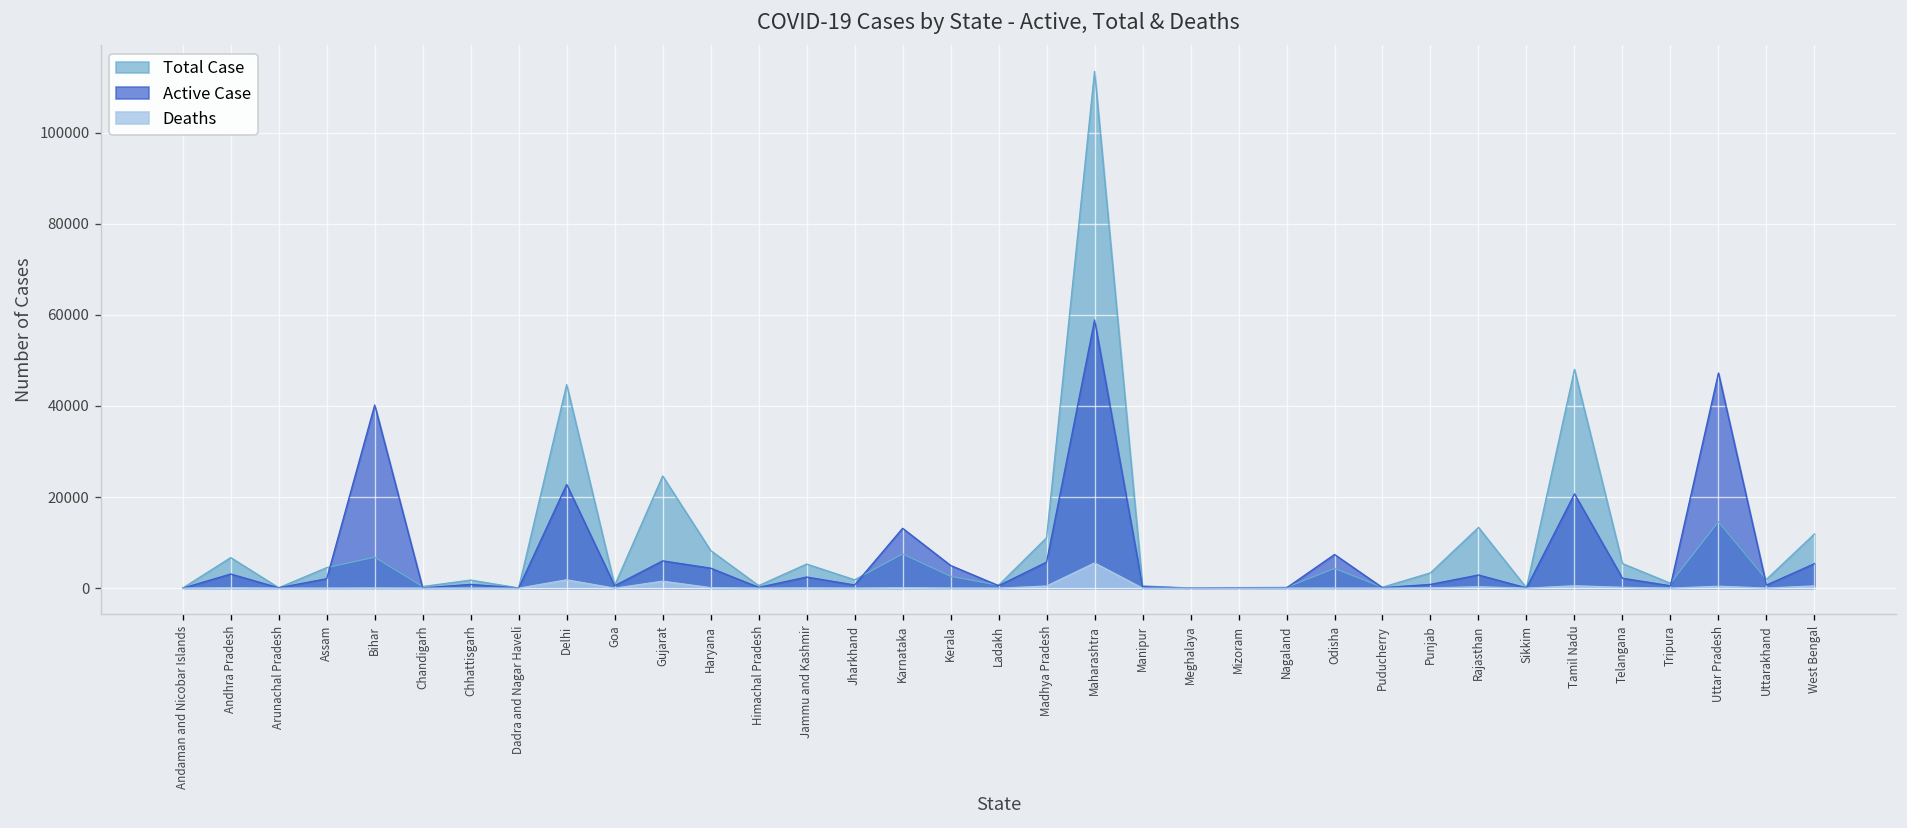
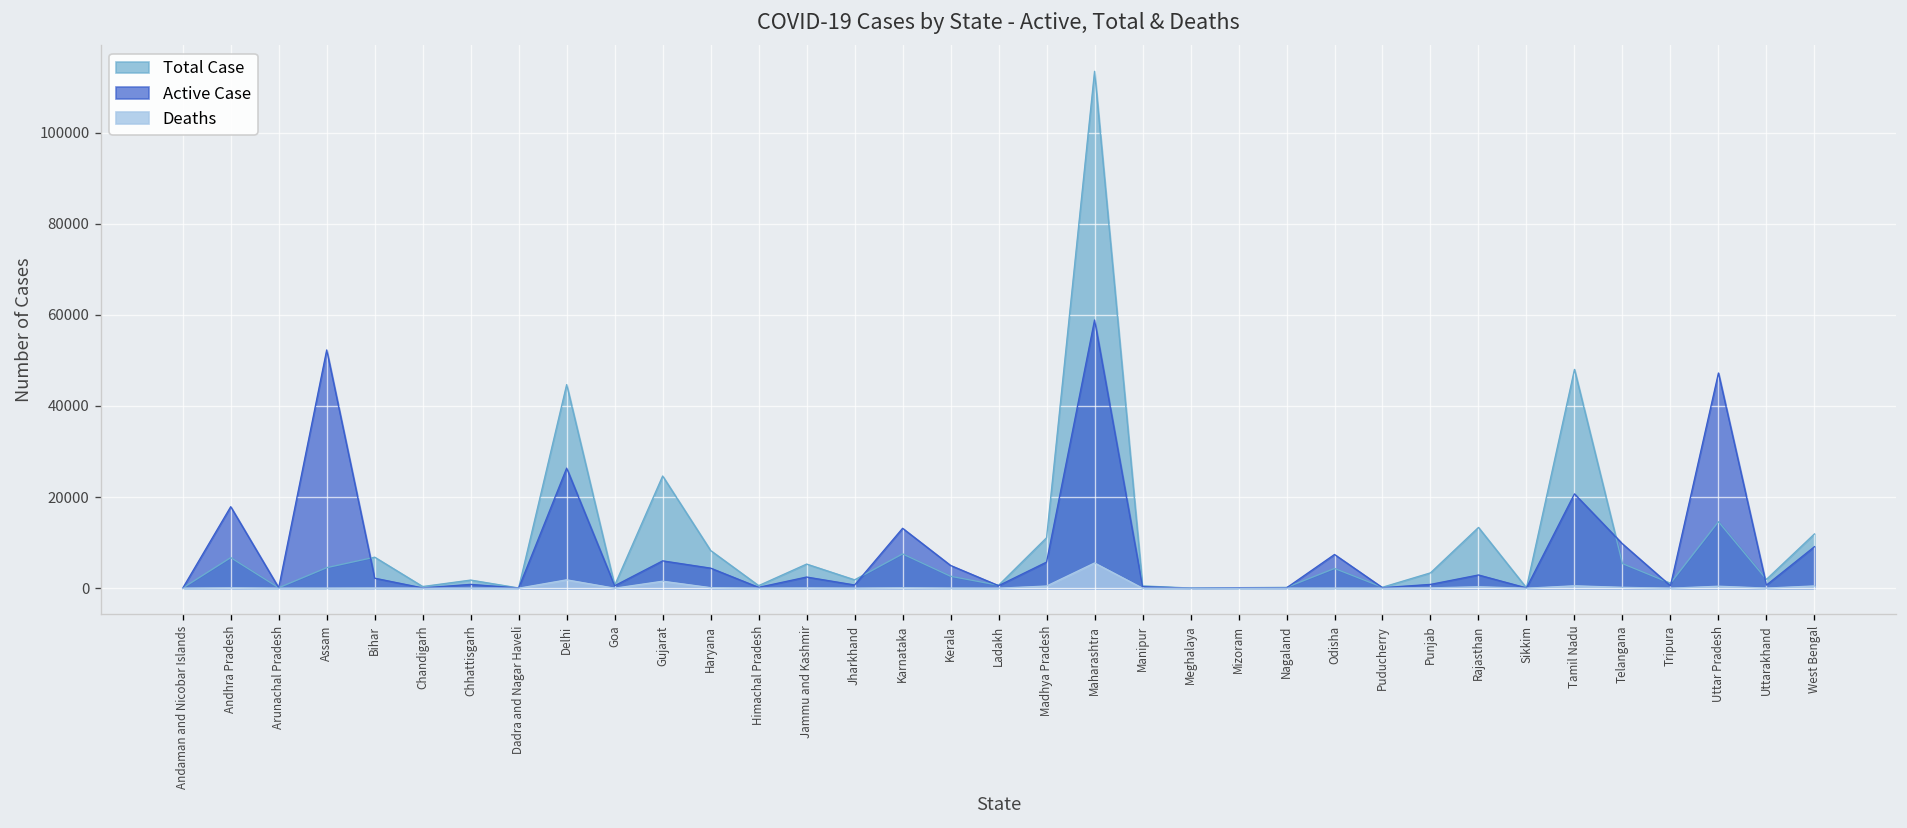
Active Case, Andhra Pradesh: 3000 -> 18000
Active Case, Assam: 2000 -> 52000
Active Case, Bihar: 40000 -> 2000
Active Case, Delhi: 23000 -> 26000
Active Case, Telangana: 2000 -> 10000
Active Case, West Bengal: 5000 -> 9000
